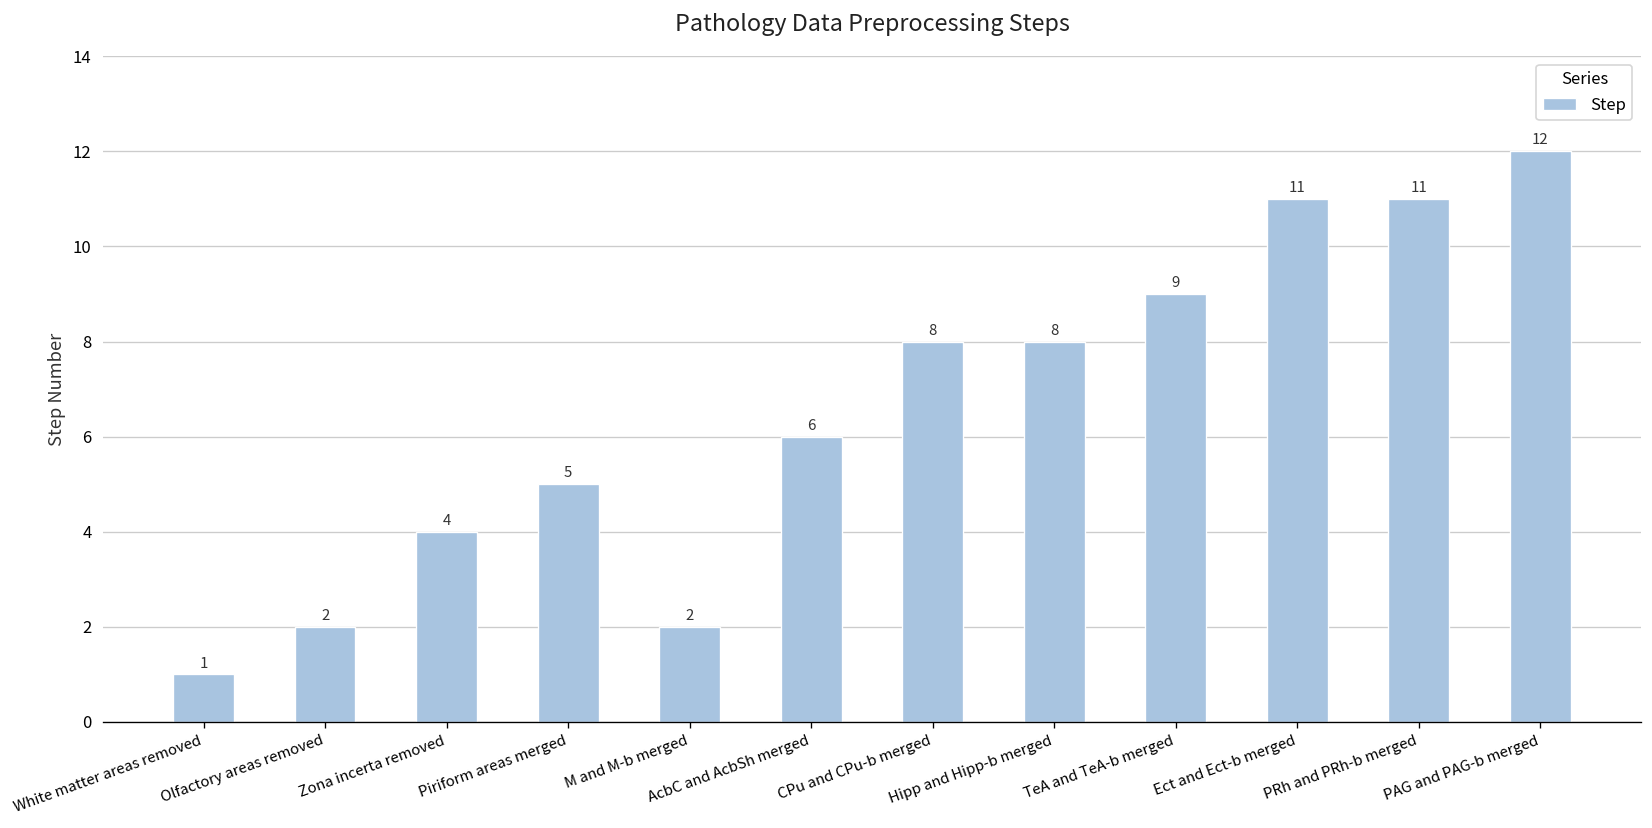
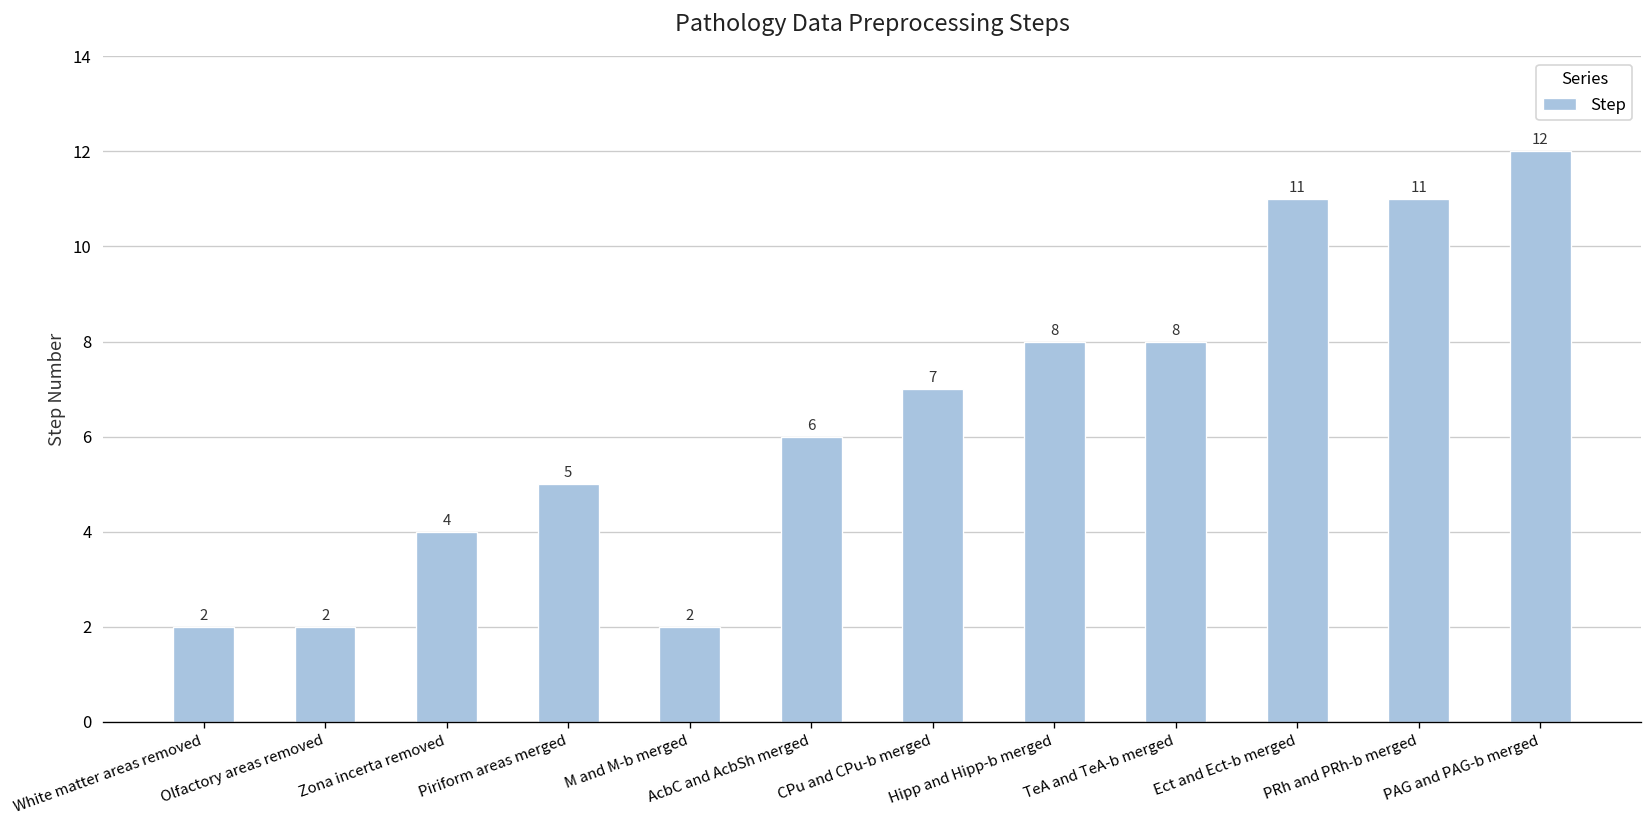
White matter areas removed: 1 -> 2
CPu and CPu-b merged: 8 -> 7
TeA and TeA-b merged: 9 -> 8
